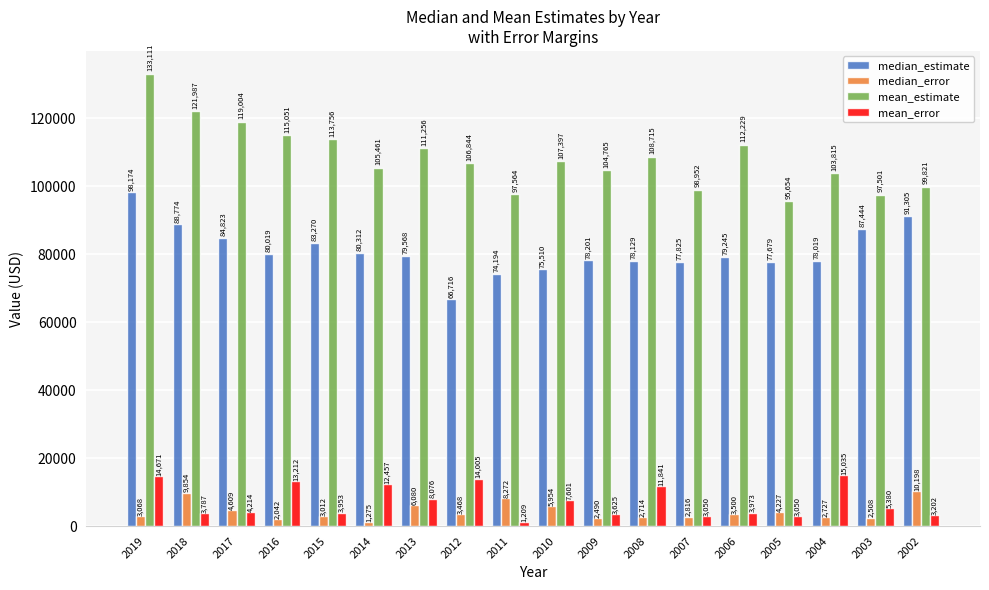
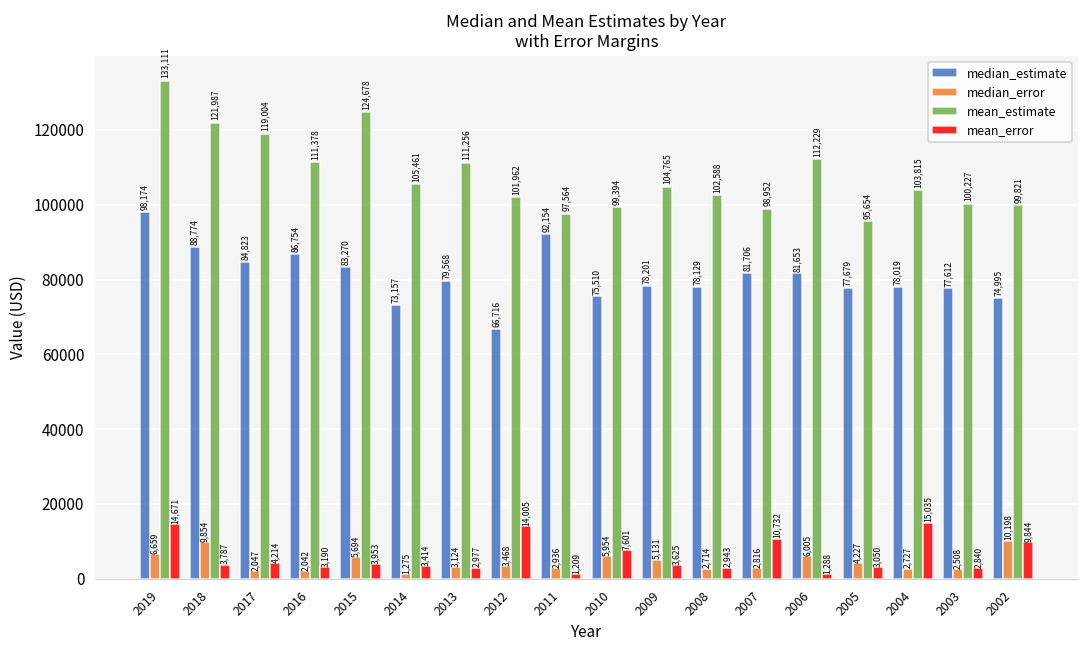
median_error, 2019: 3,068 -> 6,659
median_error, 2017: 4,609 -> 2,047
median_estimate, 2016: 80,019 -> 86,754
mean_estimate, 2016: 115,051 -> 111,378
mean_error, 2016: 13,212 -> 3,190
median_error, 2015: 3,012 -> 5,694
mean_estimate, 2015: 113,756 -> 124,678
median_estimate, 2014: 80,312 -> 73,157
mean_error, 2014: 12,457 -> 3,414
median_error, 2013: 6,080 -> 3,124
mean_error, 2013: 8,076 -> 2,977
mean_estimate, 2012: 106,844 -> 101,962
median_estimate, 2011: 74,194 -> 92,154
median_error, 2011: 8,272 -> 2,936
mean_estimate, 2010: 107,397 -> 99,394
median_error, 2009: 2,490 -> 5,131
mean_estimate, 2008: 108,715 -> 102,588
mean_error, 2008: 11,841 -> 2,943
median_estimate, 2007: 77,825 -> 81,706
mean_error, 2007: 3,050 -> 10,732
median_estimate, 2006: 79,245 -> 81,653
median_error, 2006: 3,500 -> 6,005
mean_error, 2006: 3,973 -> 1,288
median_estimate, 2003: 87,444 -> 77,612
mean_estimate, 2003: 97,501 -> 100,227
mean_error, 2003: 5,380 -> 2,840
median_estimate, 2002: 91,305 -> 74,995
mean_error, 2002: 3,202 -> 9,844
